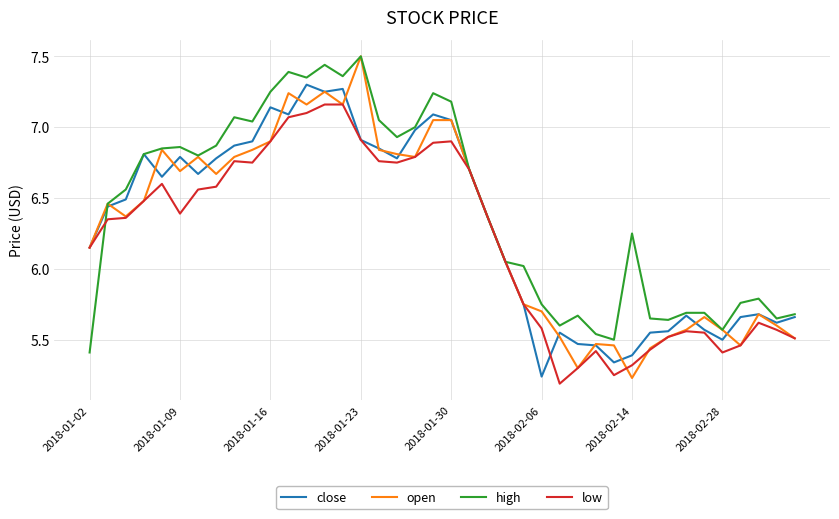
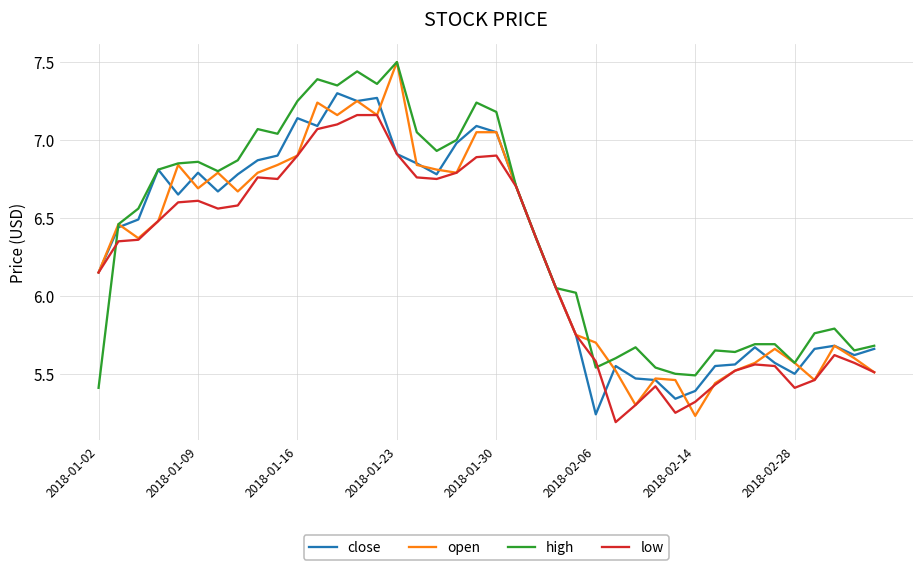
low, 2018-01-09: 6.39 -> 6.61
high, 2018-02-06: 5.75 -> 5.54
high, 2018-02-14: 6.25 -> 5.49
